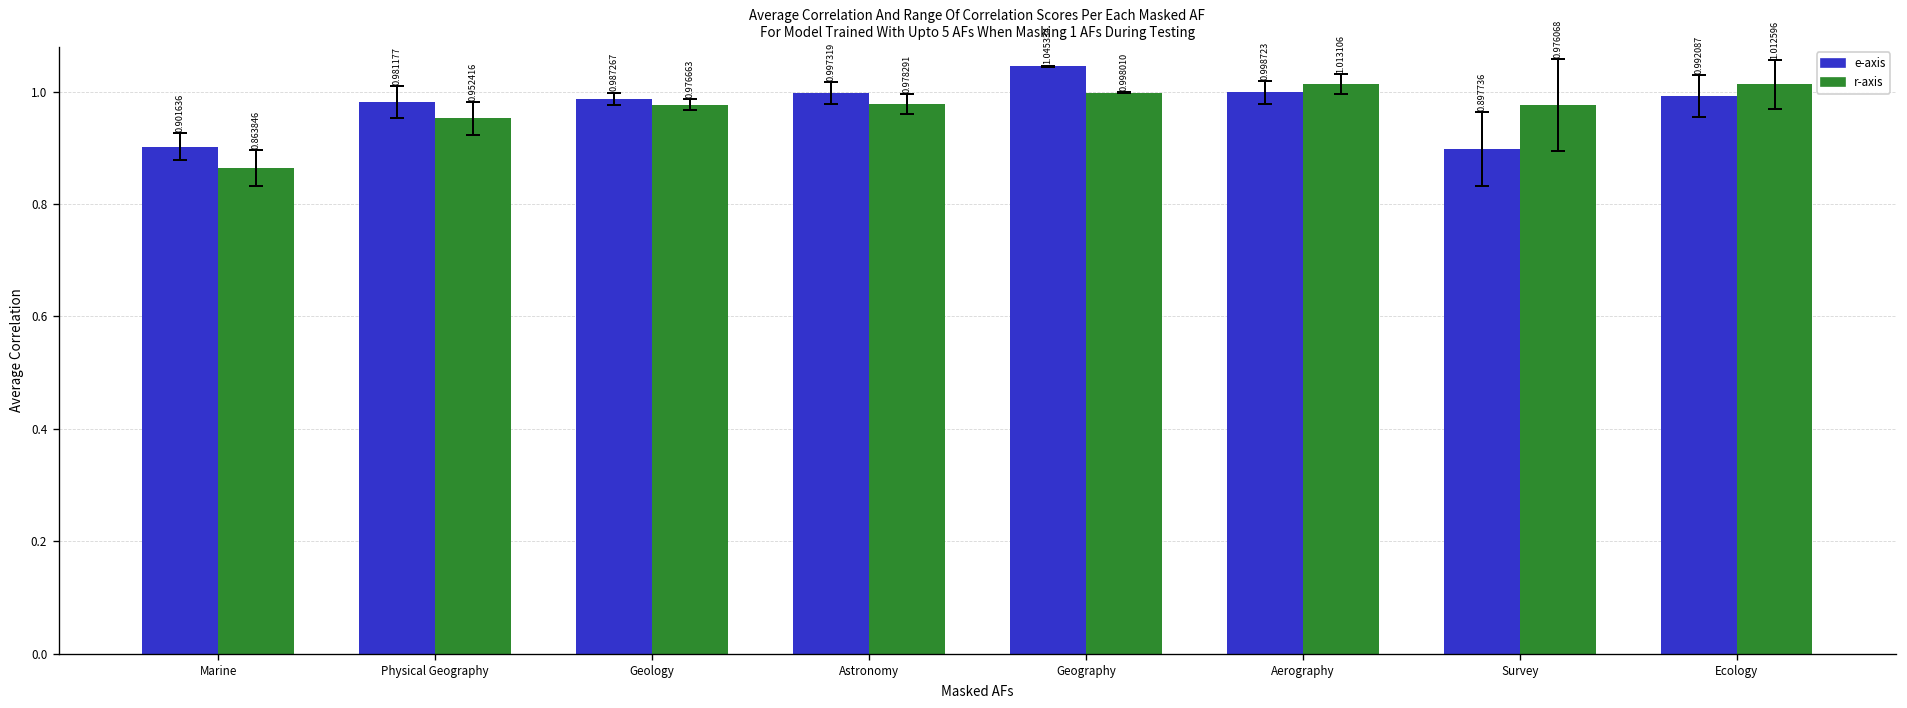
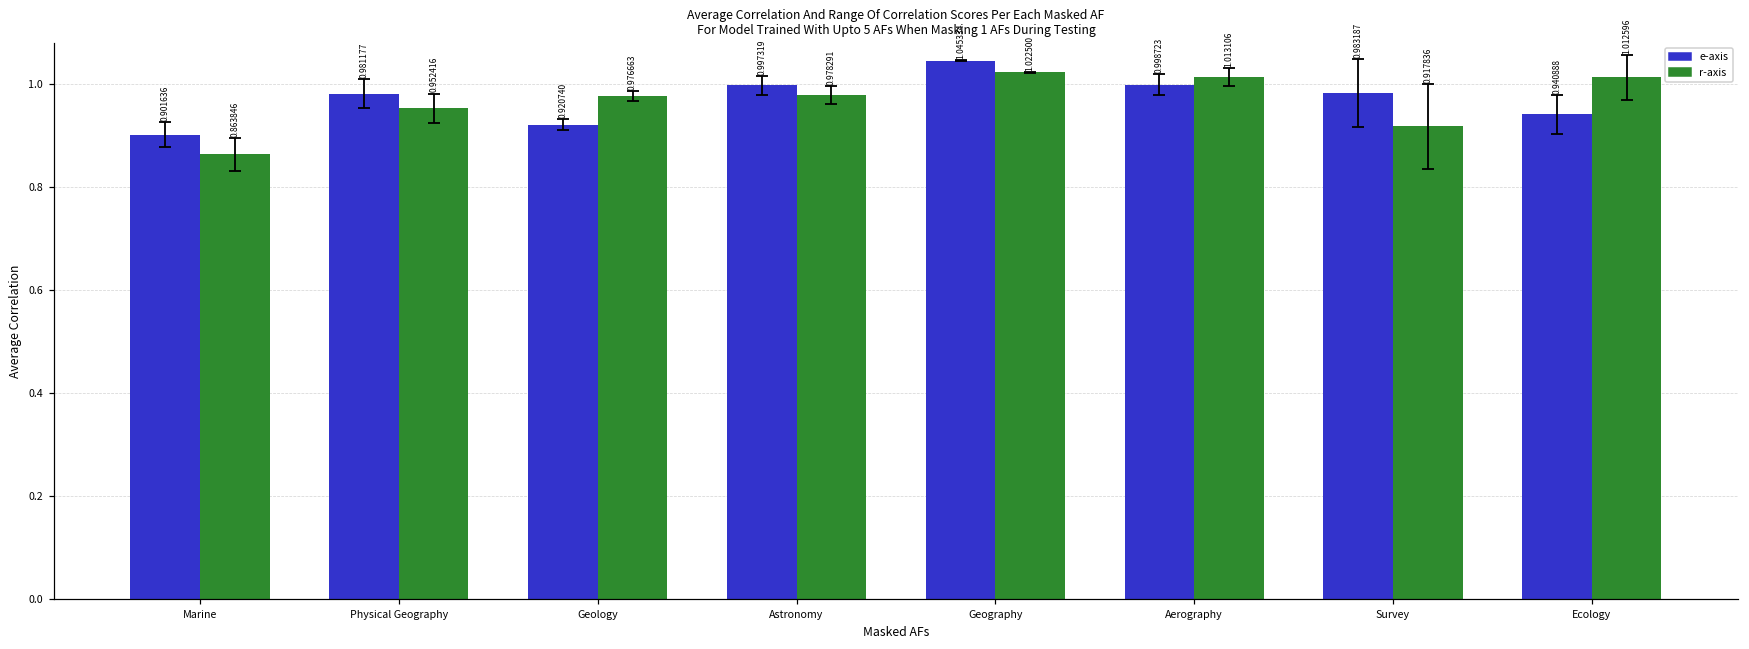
e-axis, Geology: 0.987267 -> 0.920740
r-axis, Geography: 0.998010 -> 1.022500
e-axis, Survey: 0.897736 -> 0.983187
r-axis, Survey: 0.976068 -> 0.917836
e-axis, Ecology: 0.992087 -> 0.940888
